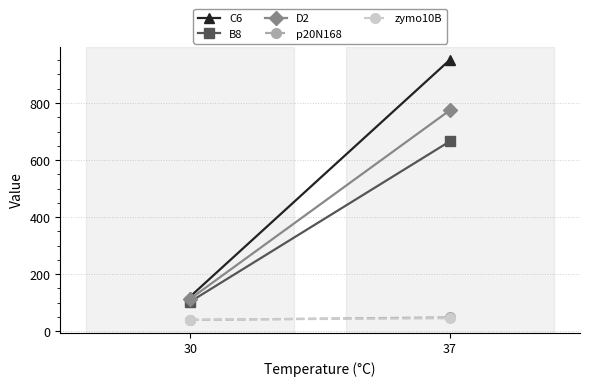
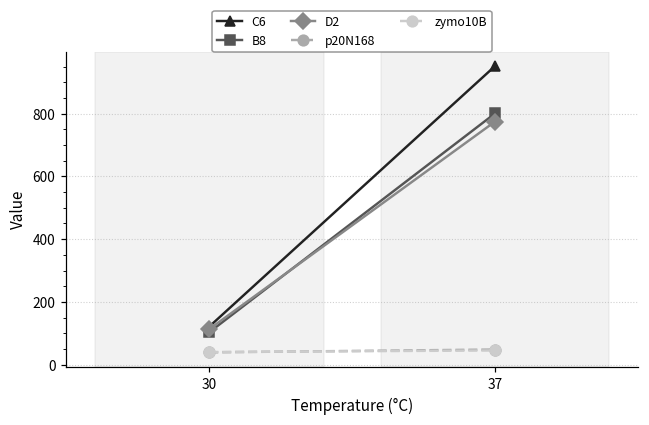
B8, 37: 670 -> 800
